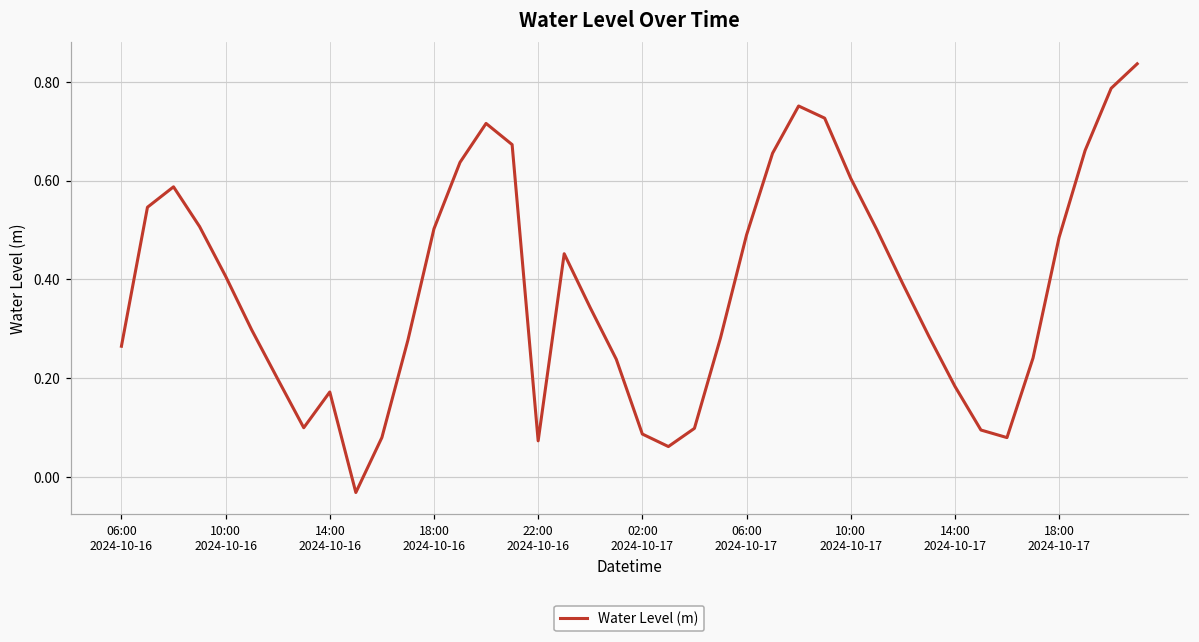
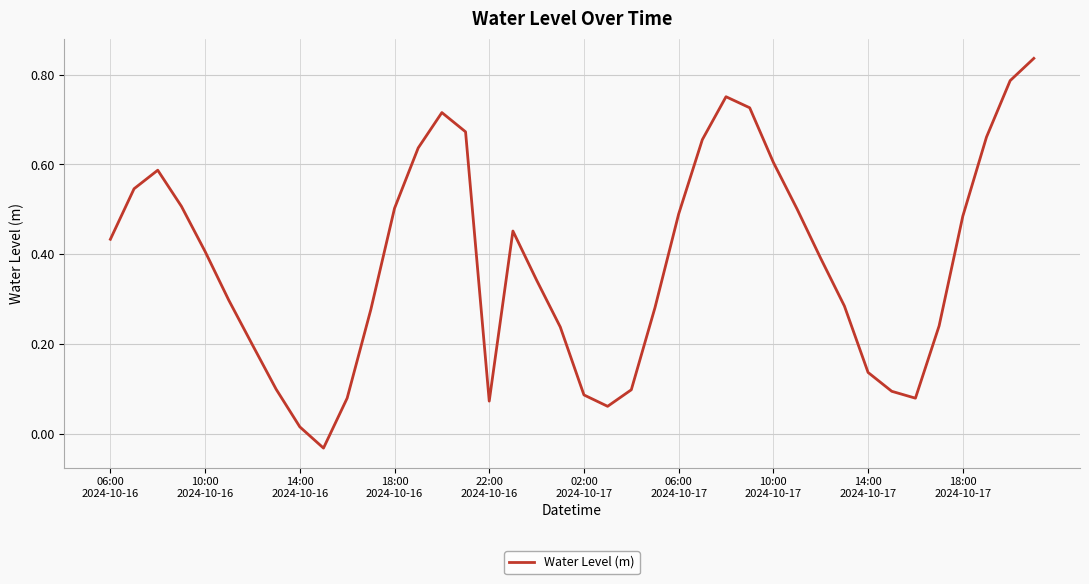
06:00 2024-10-16: 0.26 -> 0.43
14:00 2024-10-16: 0.17 -> 0.02
14:00 2024-10-17: 0.18 -> 0.14
